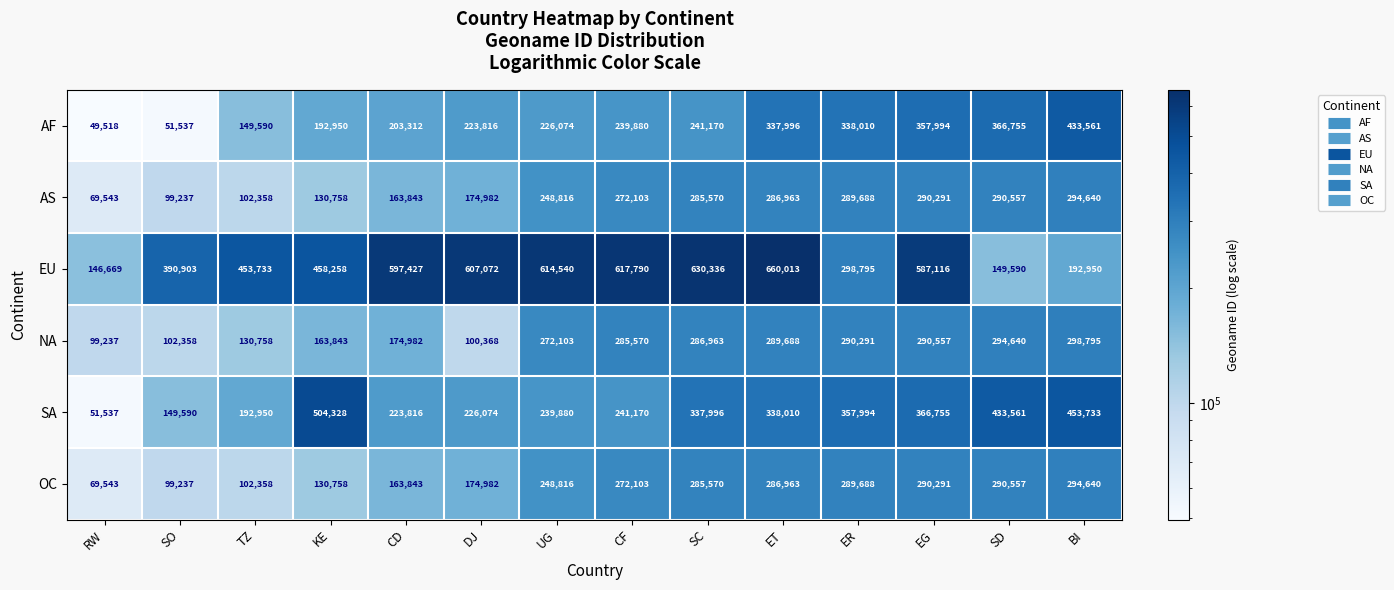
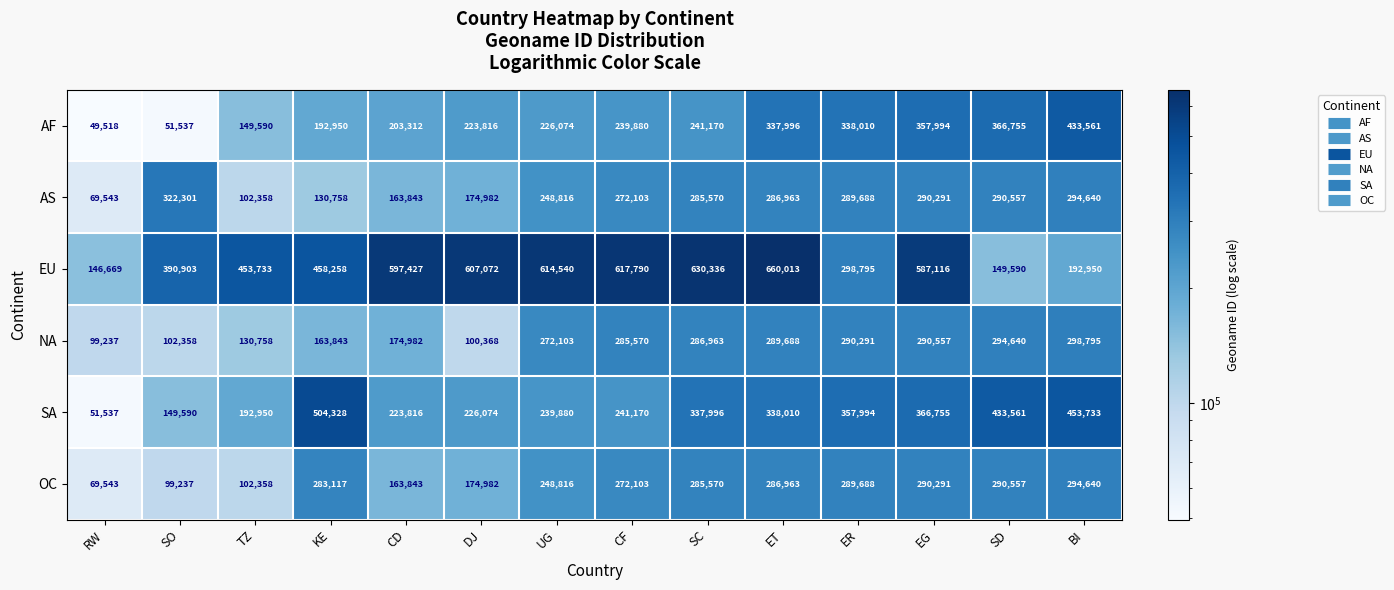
AS, SO: 99,237 -> 322,301
OC, KE: 130,758 -> 283,117
